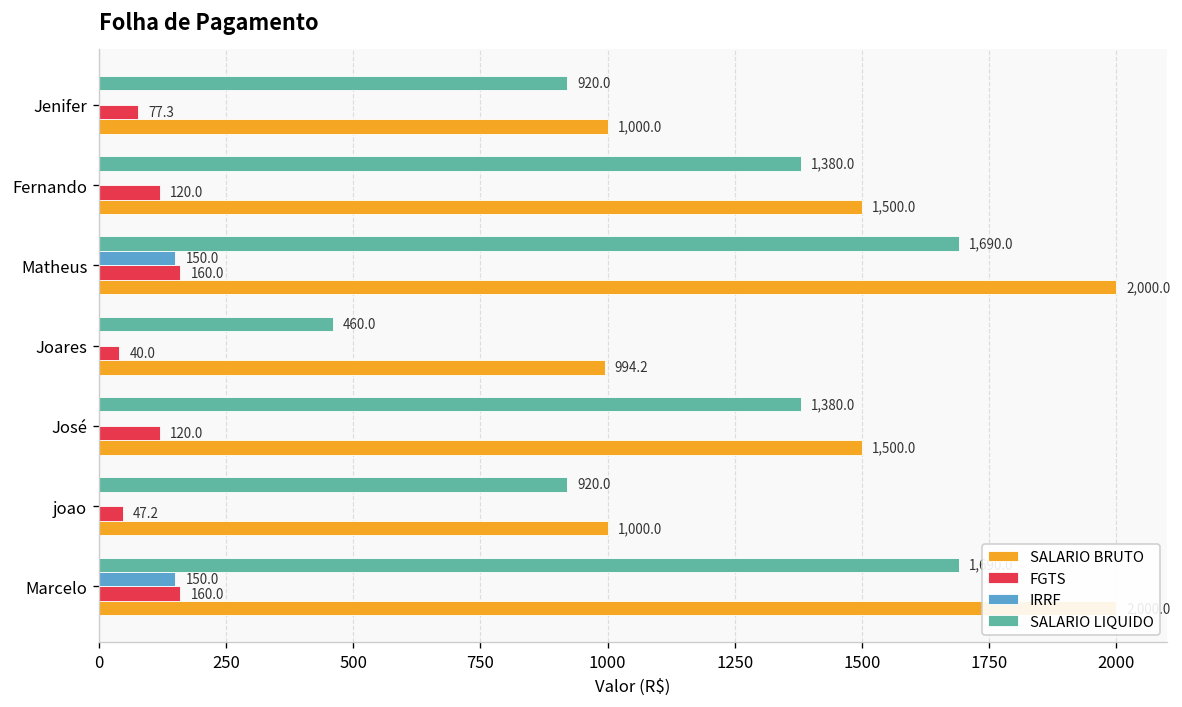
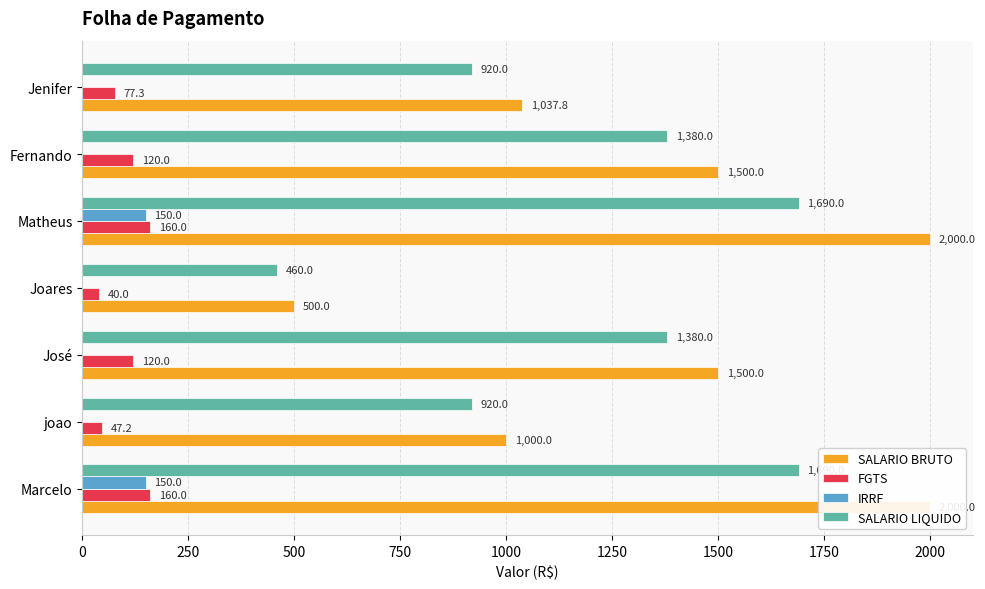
SALARIO BRUTO, Jenifer: 1,000.0 -> 1,037.8
SALARIO BRUTO, Joares: 994.2 -> 500.0
